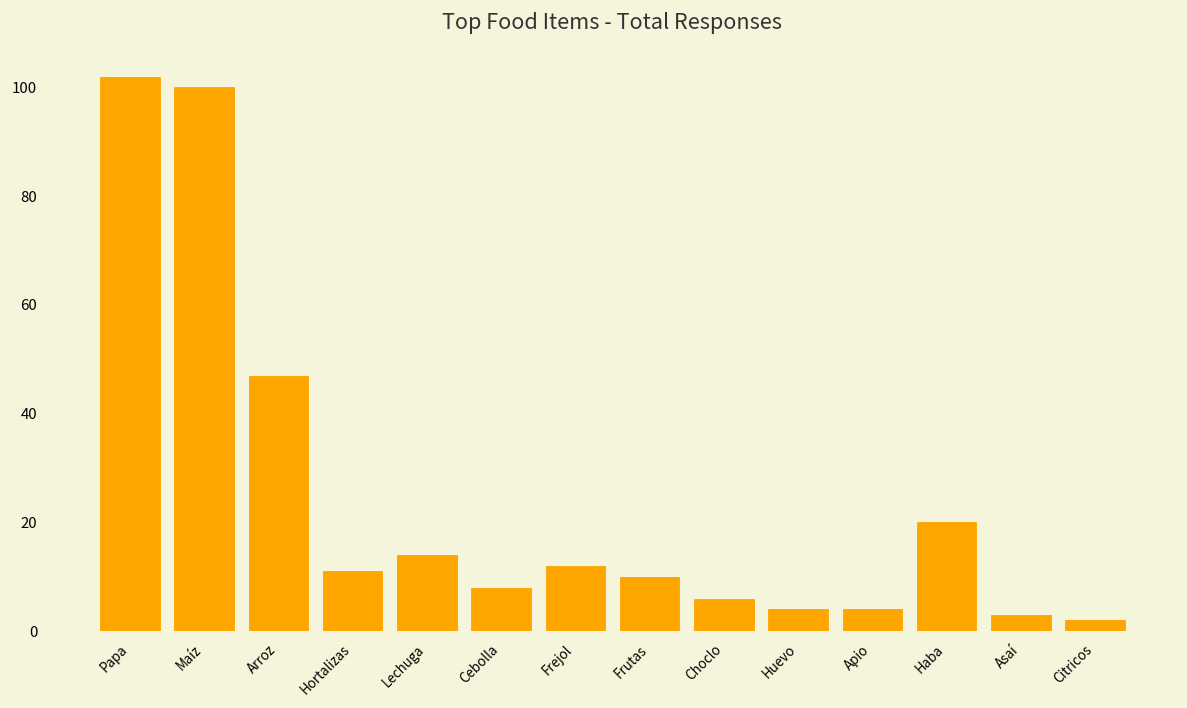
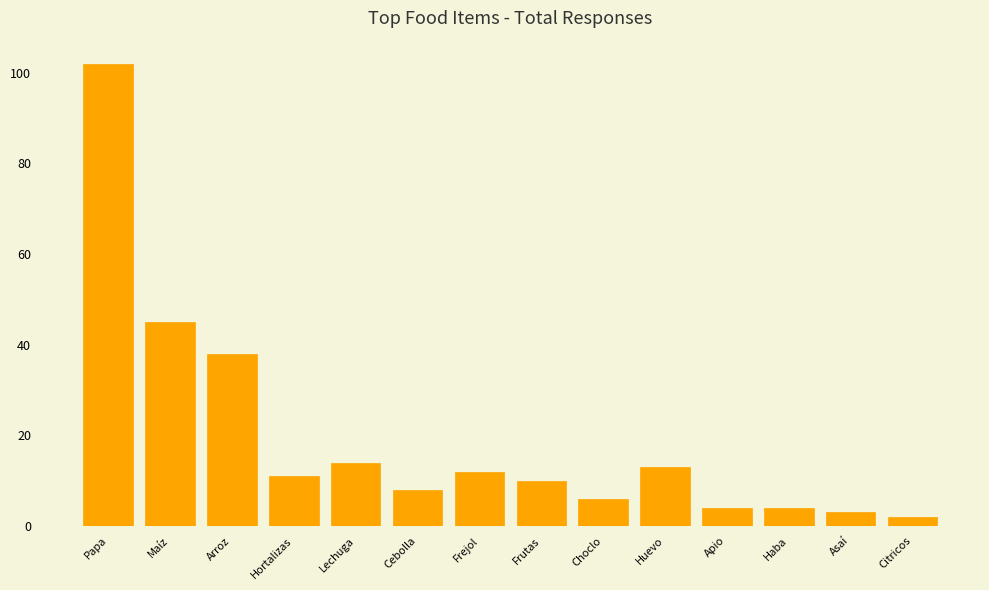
Maíz: 100 -> 45
Arroz: 47 -> 38
Huevo: 4 -> 13
Haba: 20 -> 4
